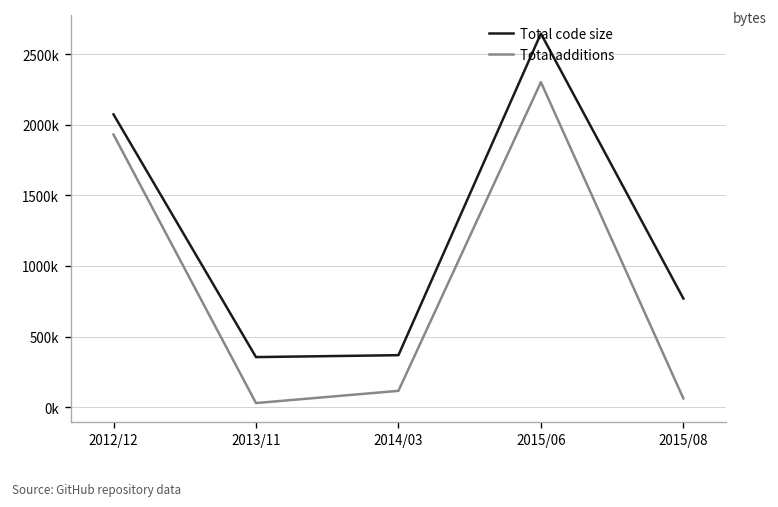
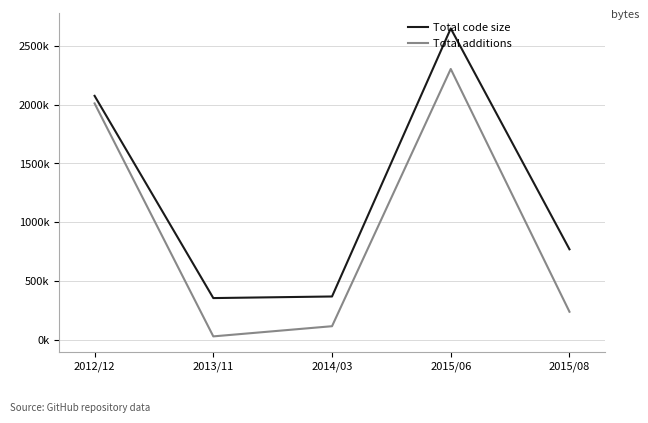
Total additions, 2012/12: 1930000 -> 2010000
Total additions, 2015/08: 60000 -> 240000
